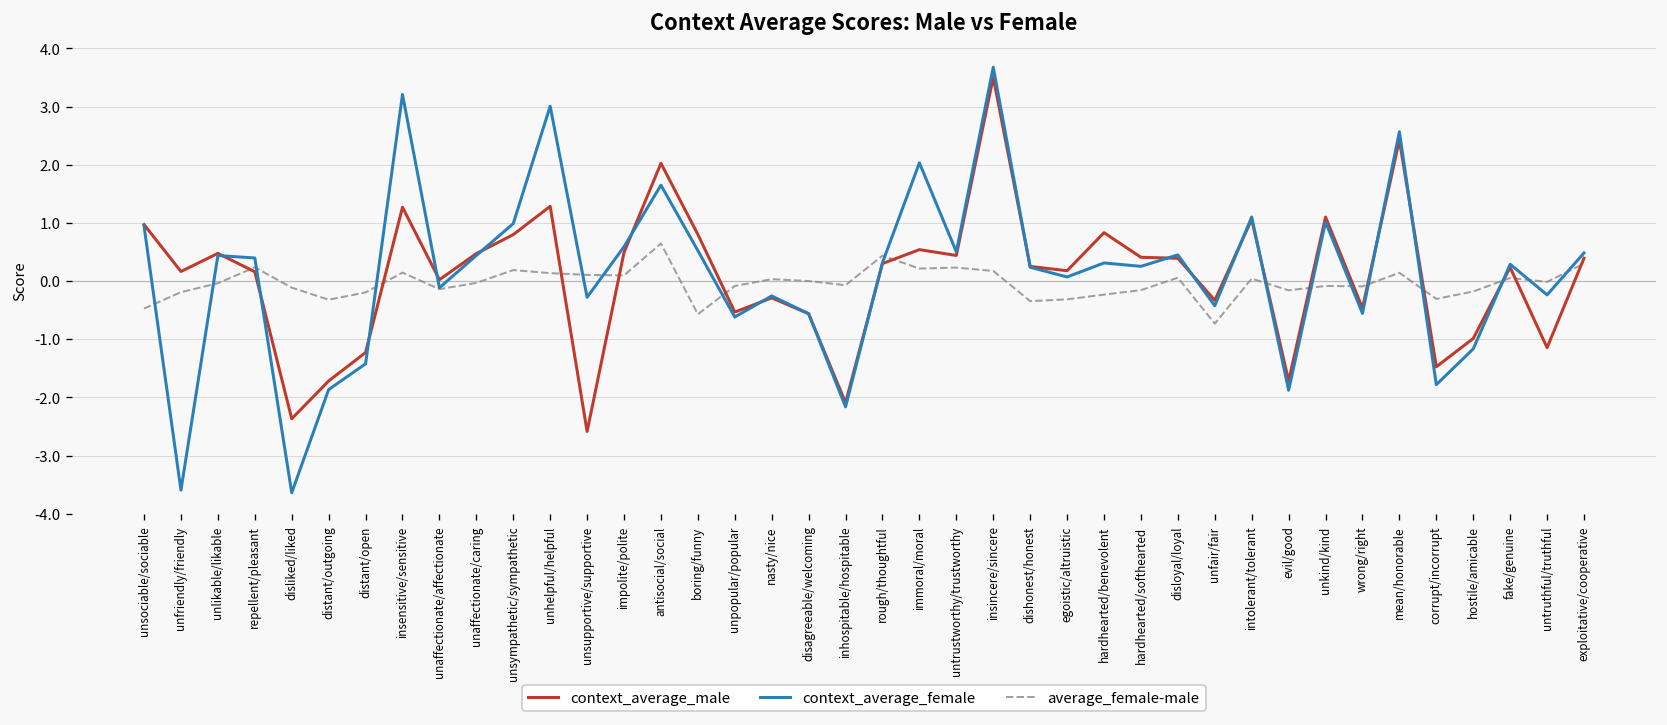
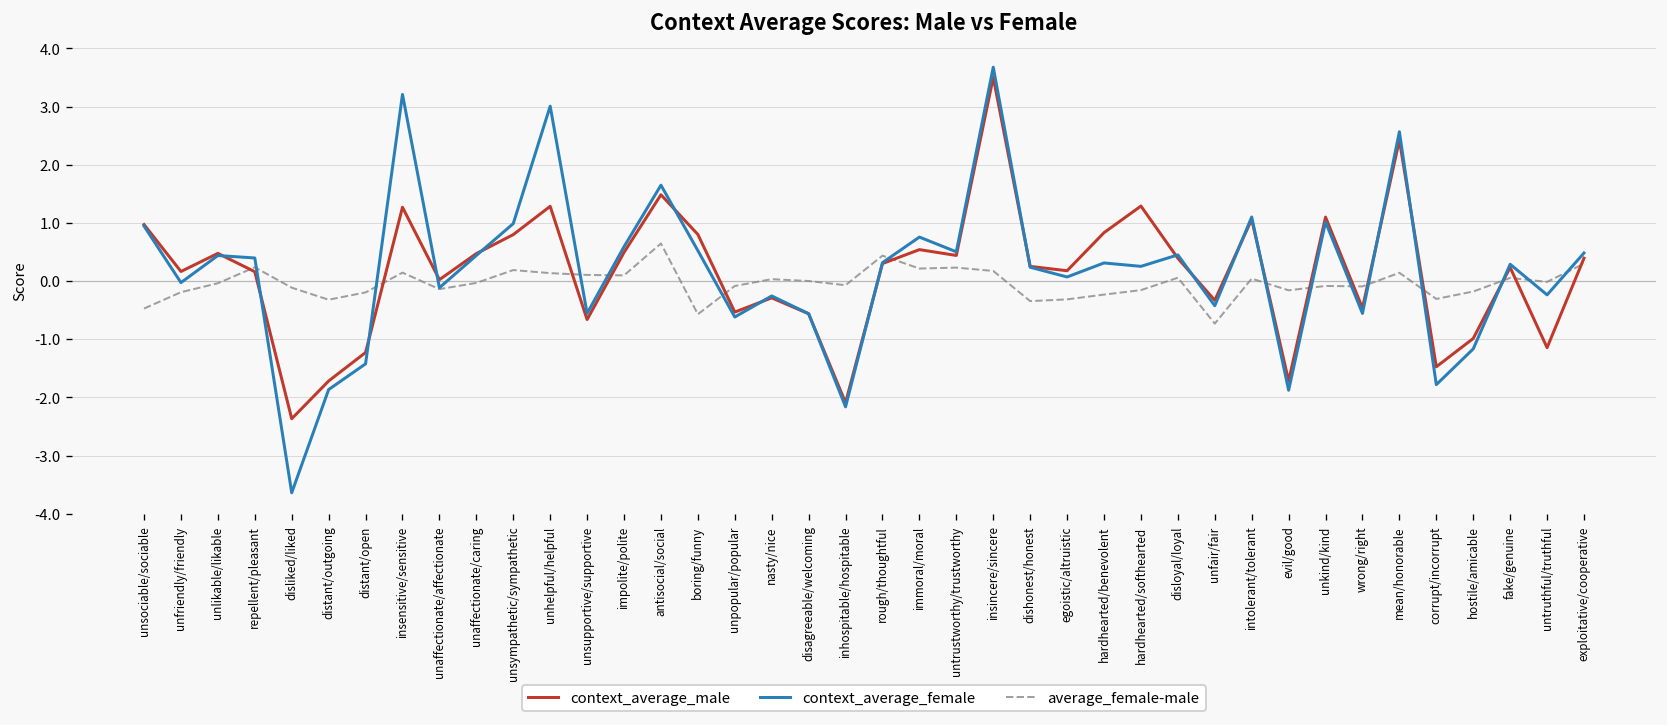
context_average_female, unfriendly/friendly: -3.6 -> 0.0
context_average_male, unsupportive/supportive: -2.6 -> -0.7
context_average_female, unsupportive/supportive: -0.3 -> -0.6
context_average_male, antisocial/social: 2.0 -> 1.5
context_average_female, immoral/moral: 2.0 -> 0.8
context_average_male, hardhearted/softhearted: 0.4 -> 1.3
